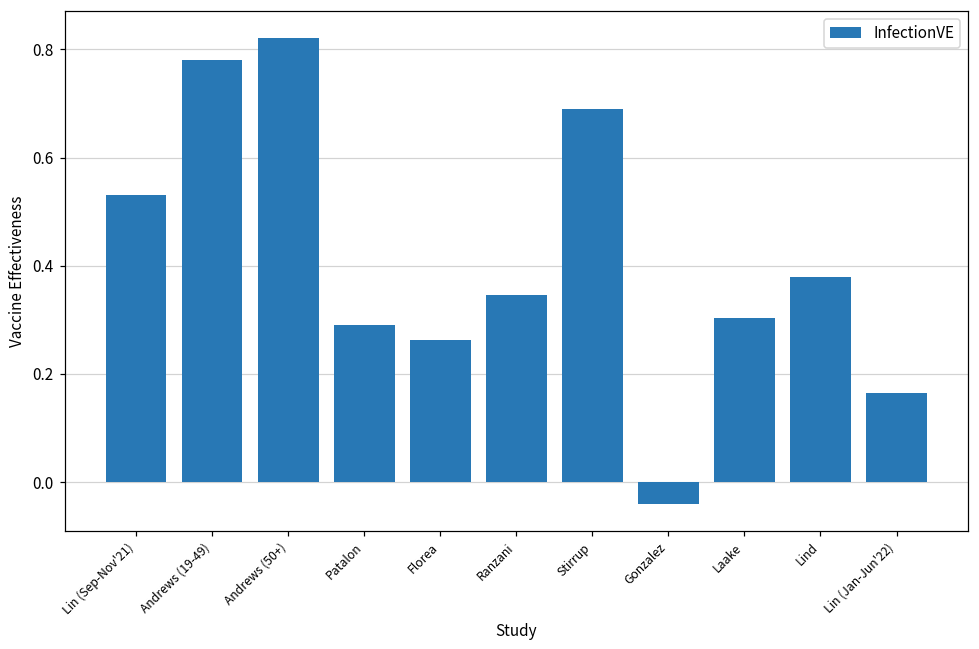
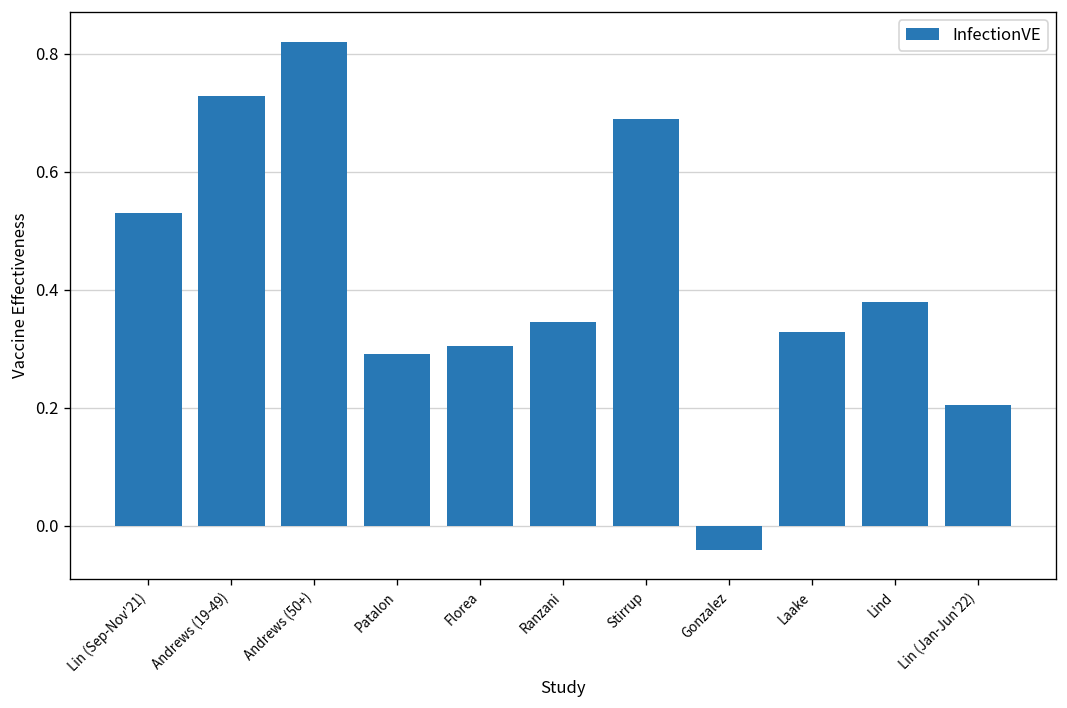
Andrews (19-49): 0.78 -> 0.73
Florea: 0.26 -> 0.31
Laake: 0.30 -> 0.33
Lin (Jan-Jun'22): 0.17 -> 0.21
